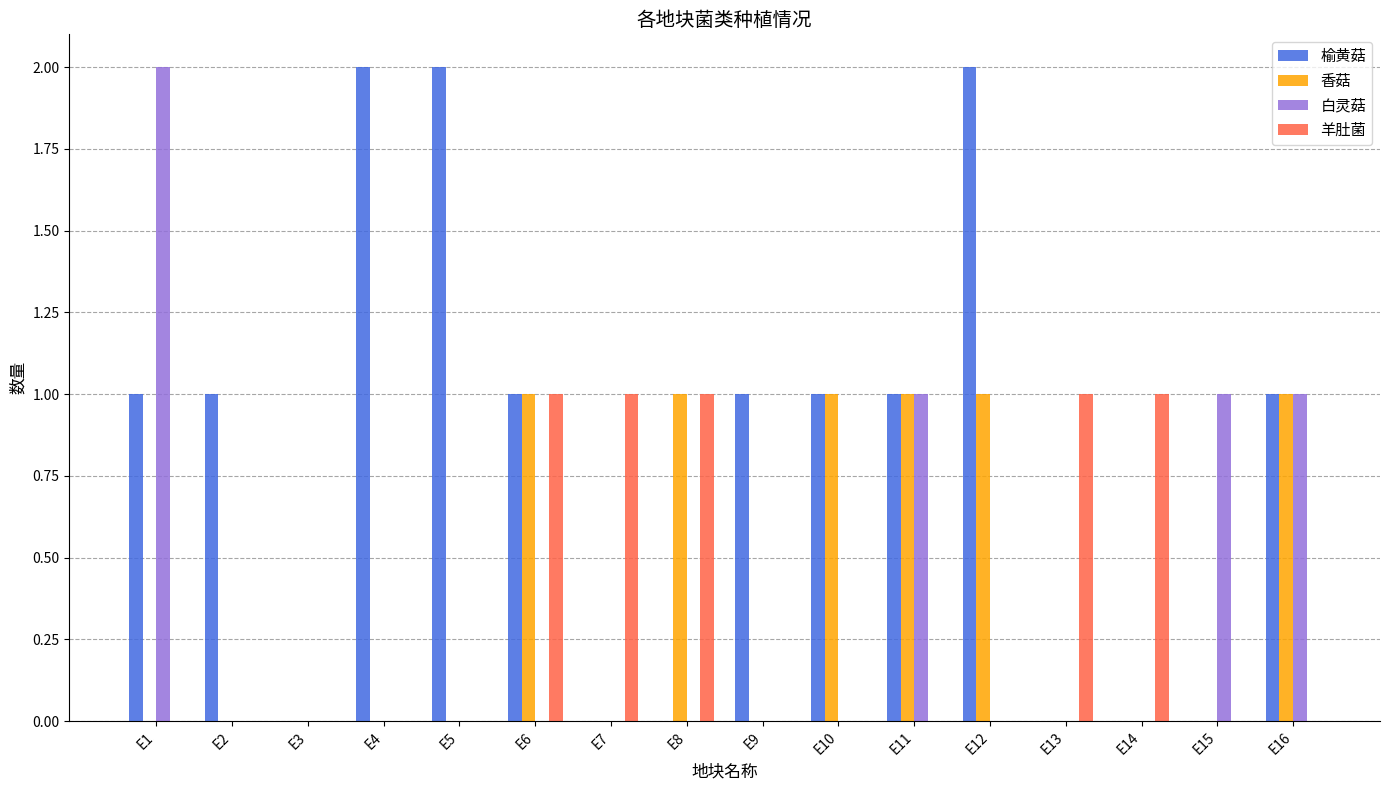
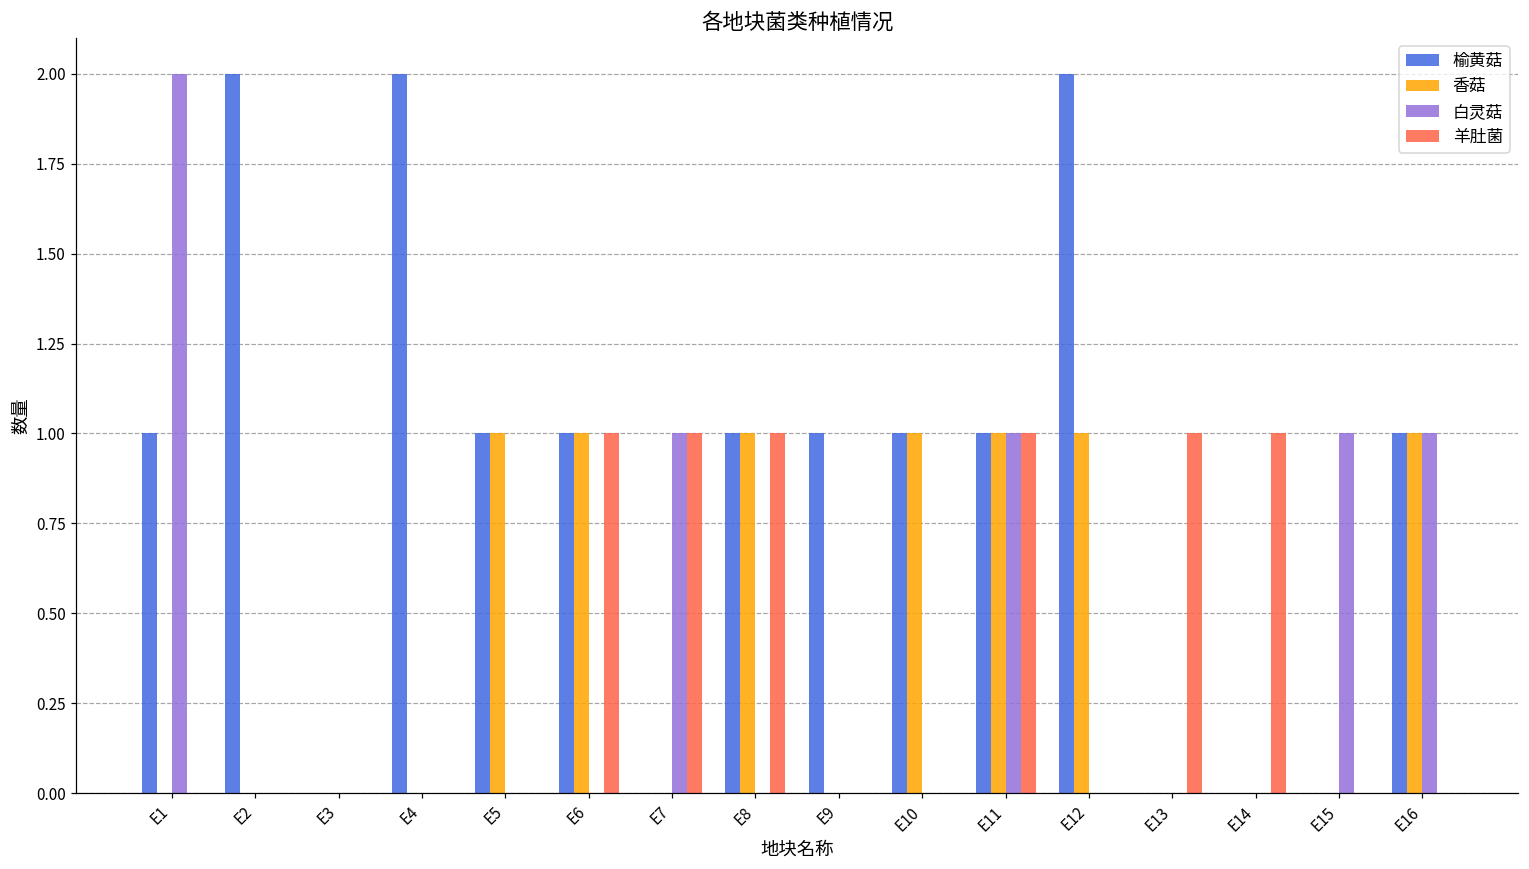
榆黄菇, E2: 1 -> 2
榆黄菇, E5: 2 -> 1
香菇, E5: 0 -> 1
白灵菇, E7: 0 -> 1
榆黄菇, E8: 0 -> 1
羊肚菌, E11: 0 -> 1
